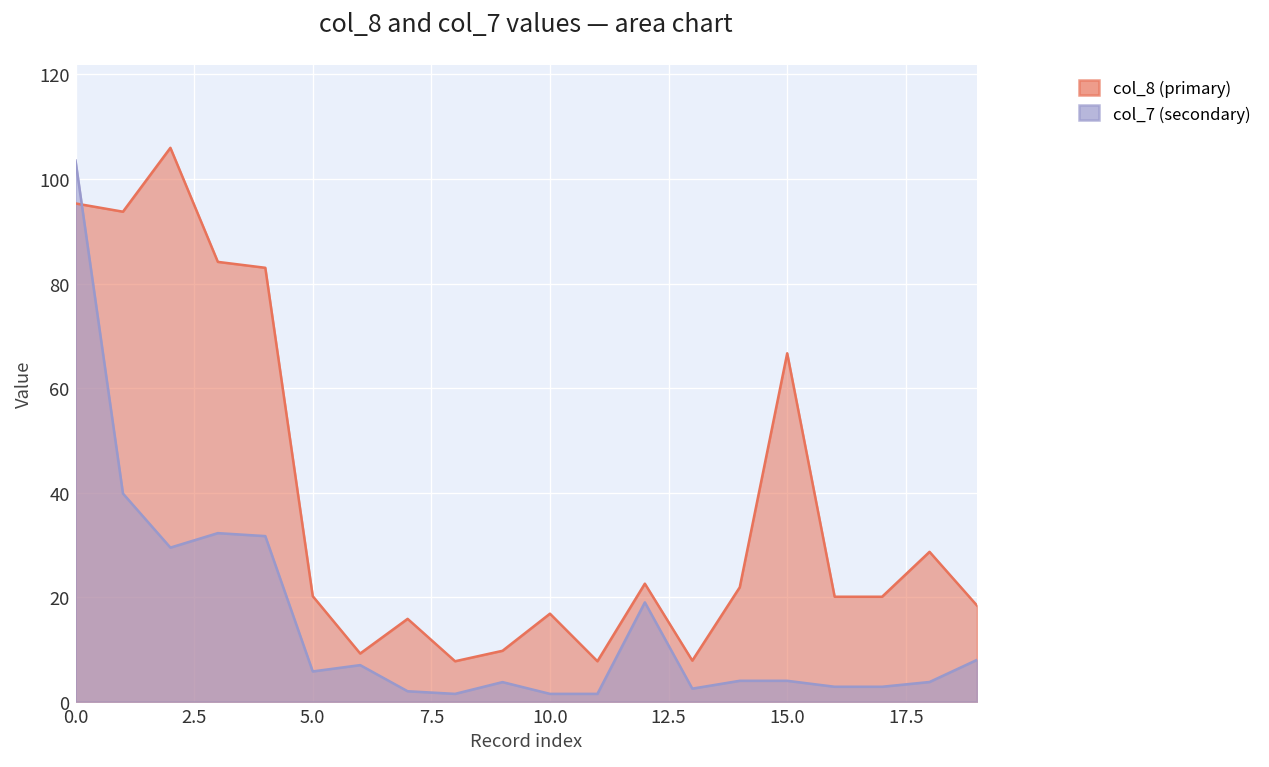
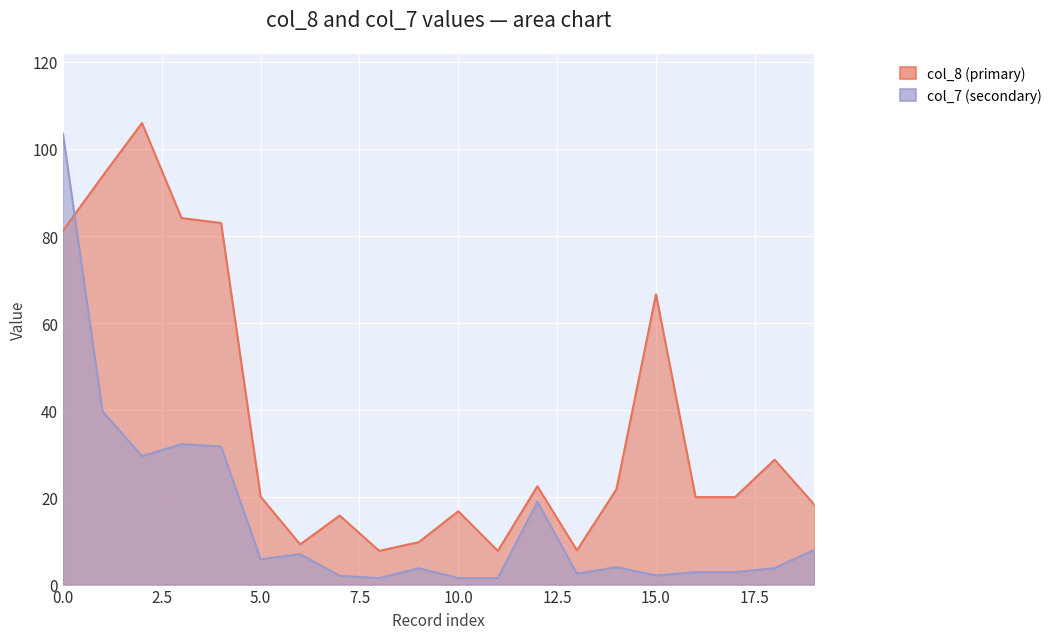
col_8 (primary), 0.0: 95 -> 81
col_7 (secondary), 15.0: 4 -> 2
